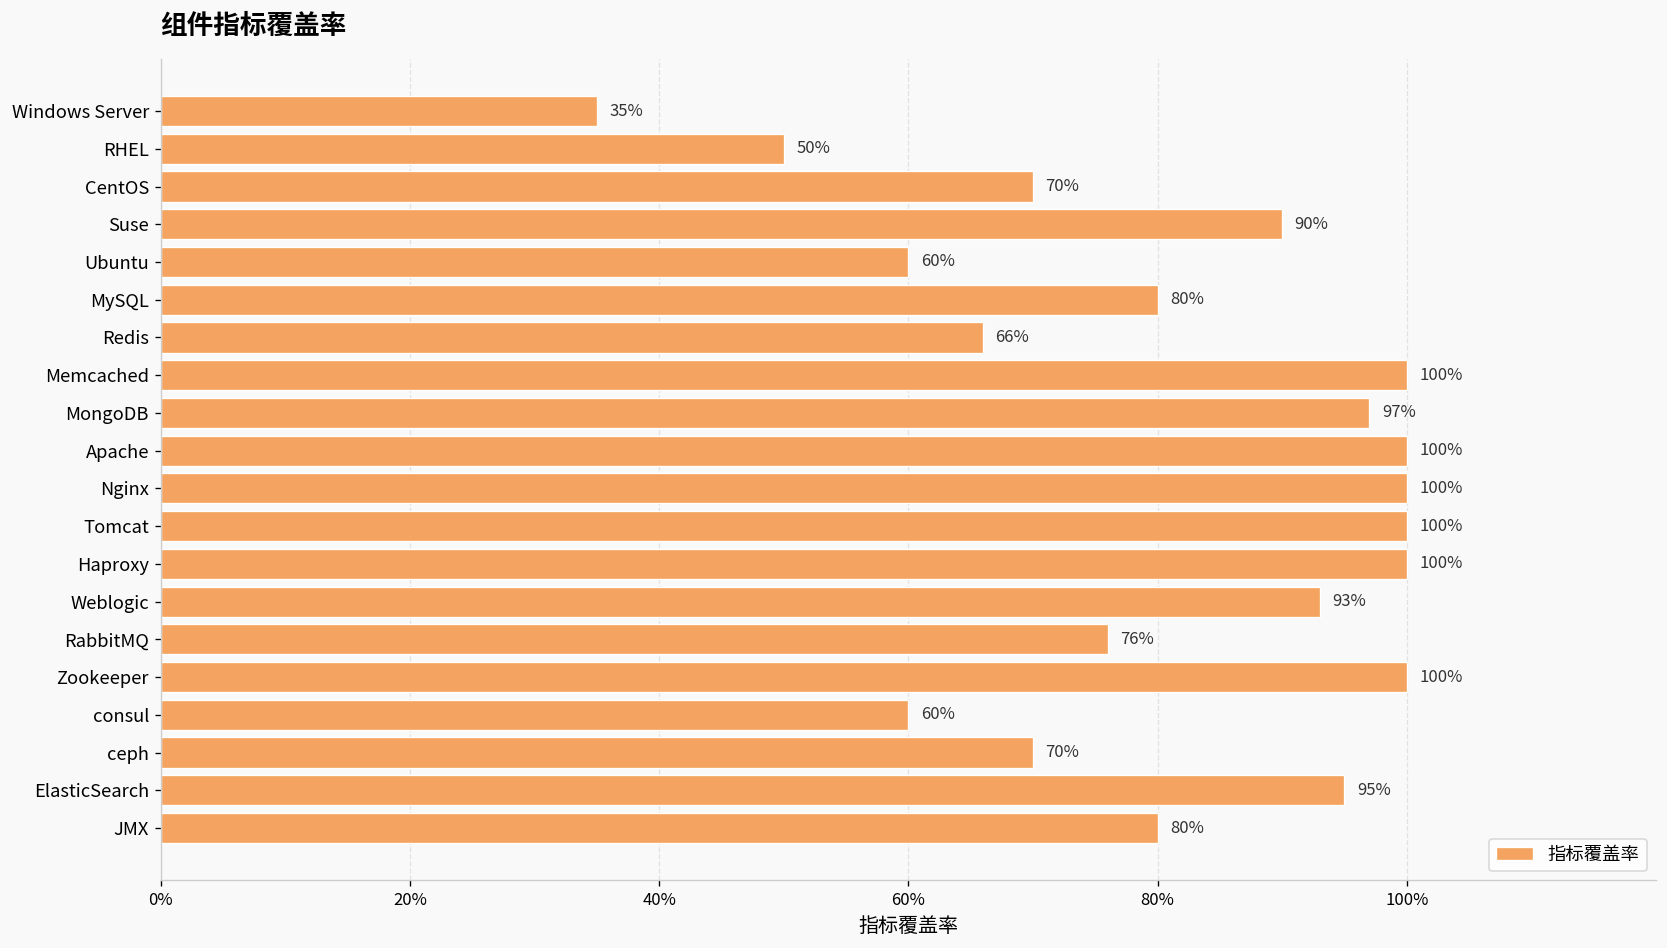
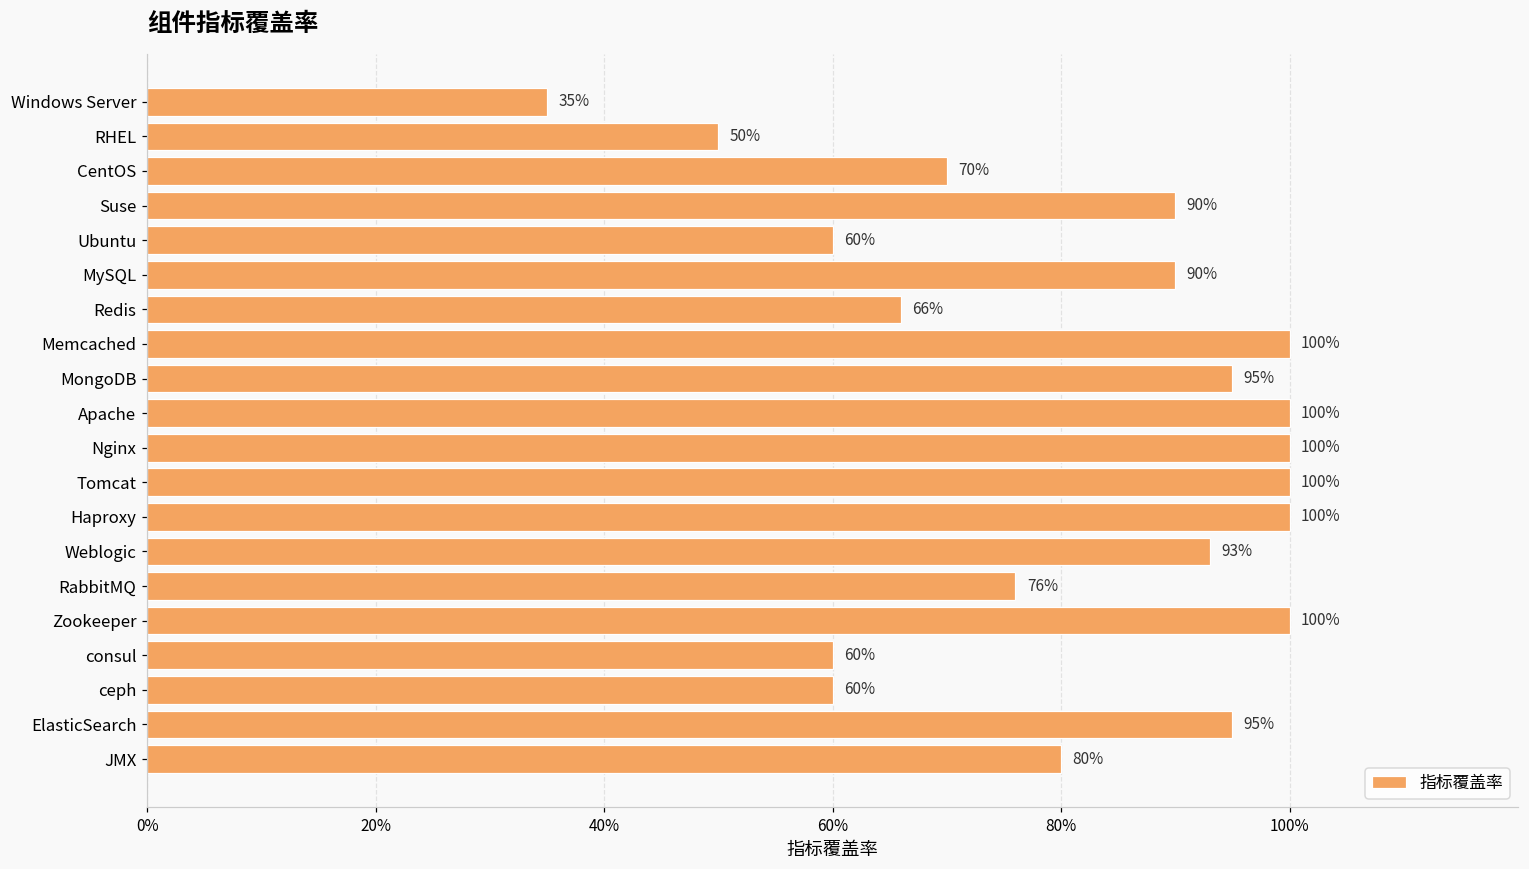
MySQL: 80% -> 90%
MongoDB: 97% -> 95%
ceph: 70% -> 60%
